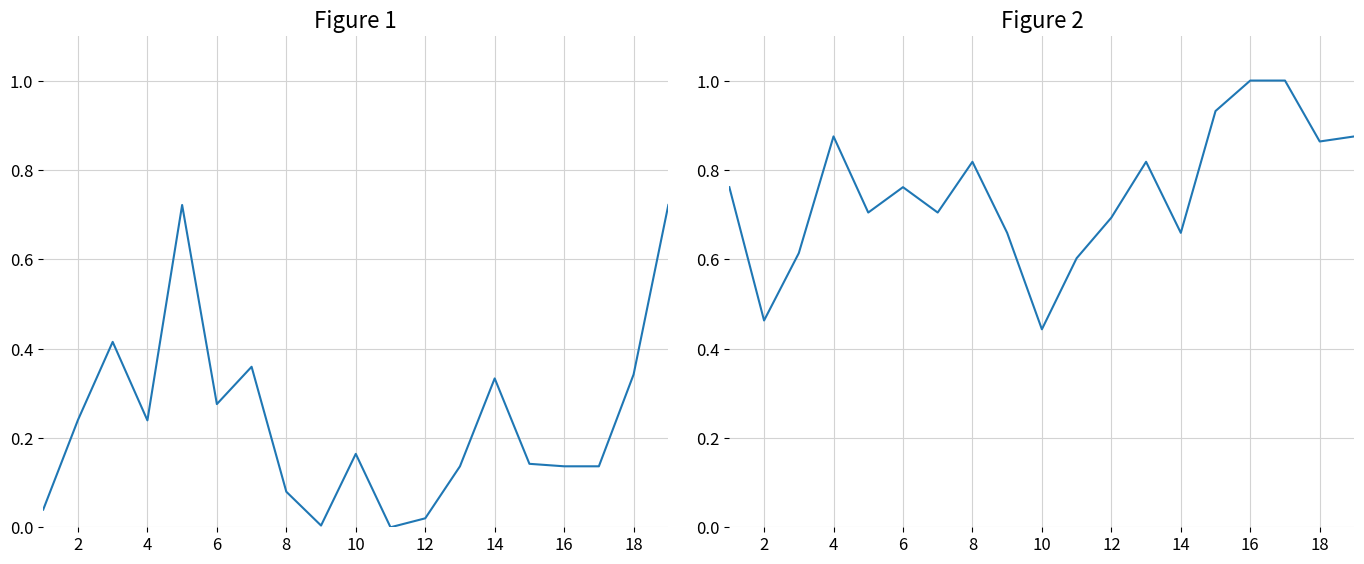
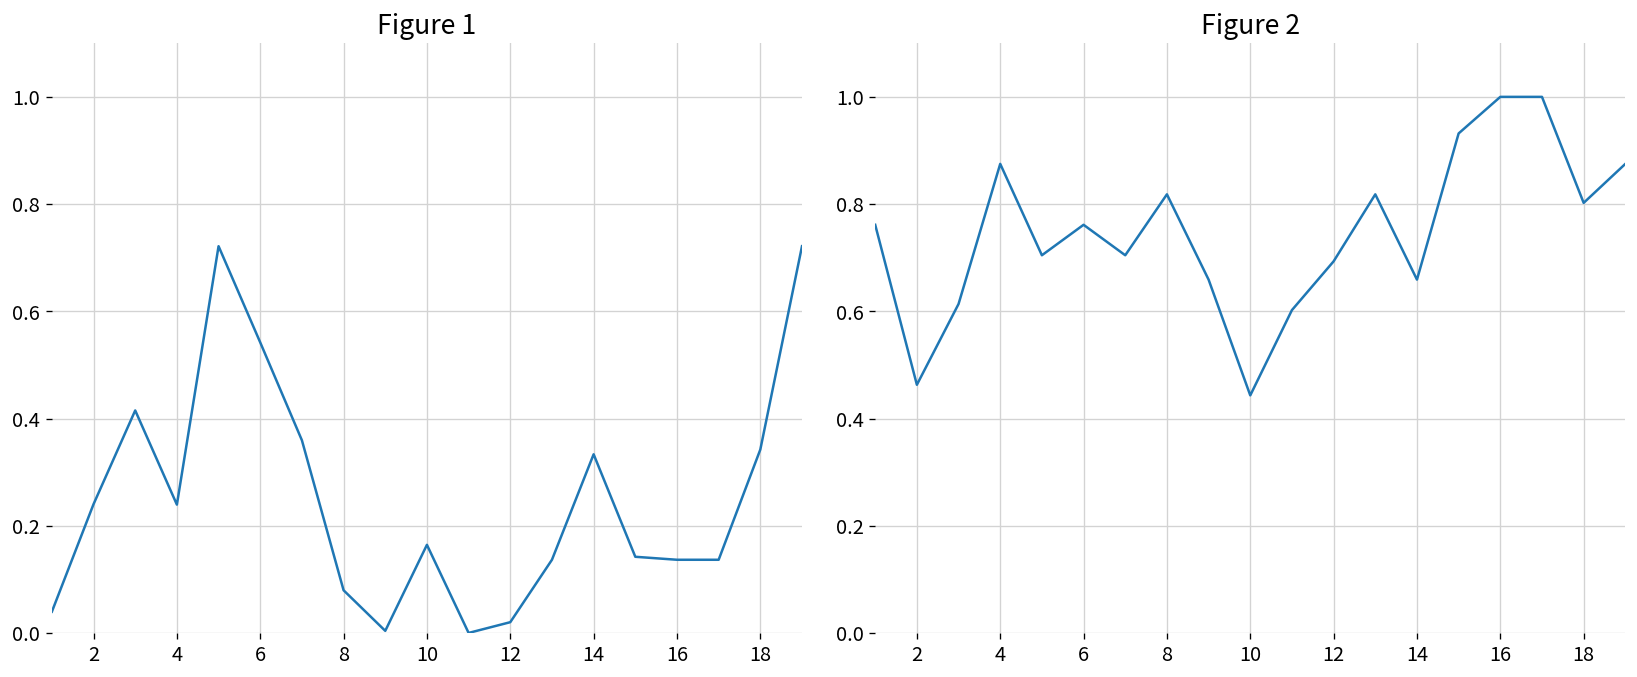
Figure 1, 6: 0.28 -> 0.54
Figure 2, 18: 0.86 -> 0.80
